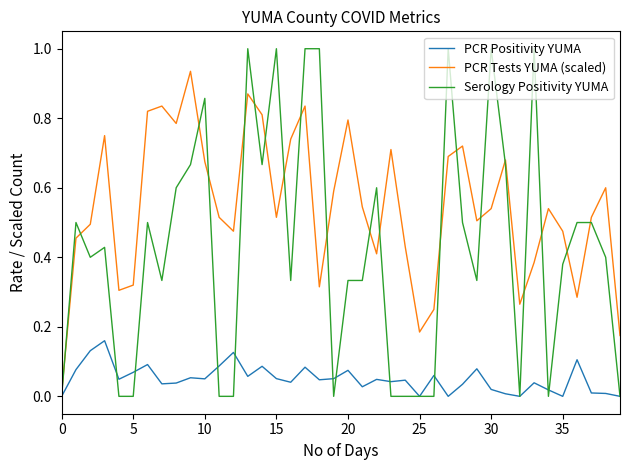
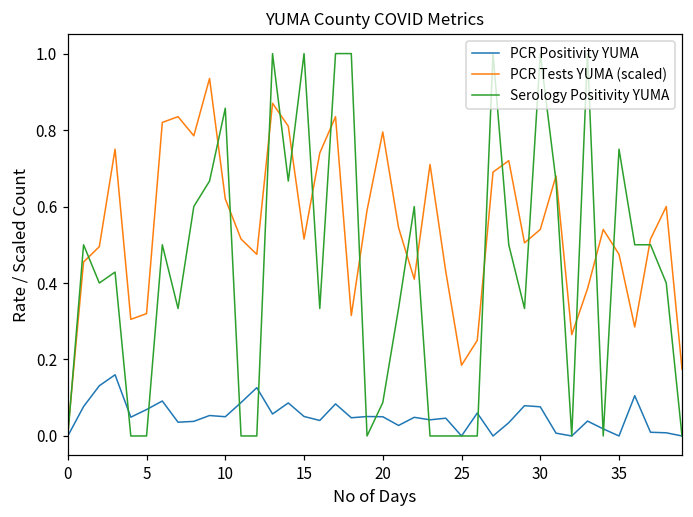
PCR Tests YUMA (scaled), 10: 0.68 -> 0.62
PCR Positivity YUMA, 20: 0.07 -> 0.05
Serology Positivity YUMA, 20: 0.33 -> 0.09
PCR Positivity YUMA, 30: 0.02 -> 0.08
Serology Positivity YUMA, 35: 0.38 -> 0.75
